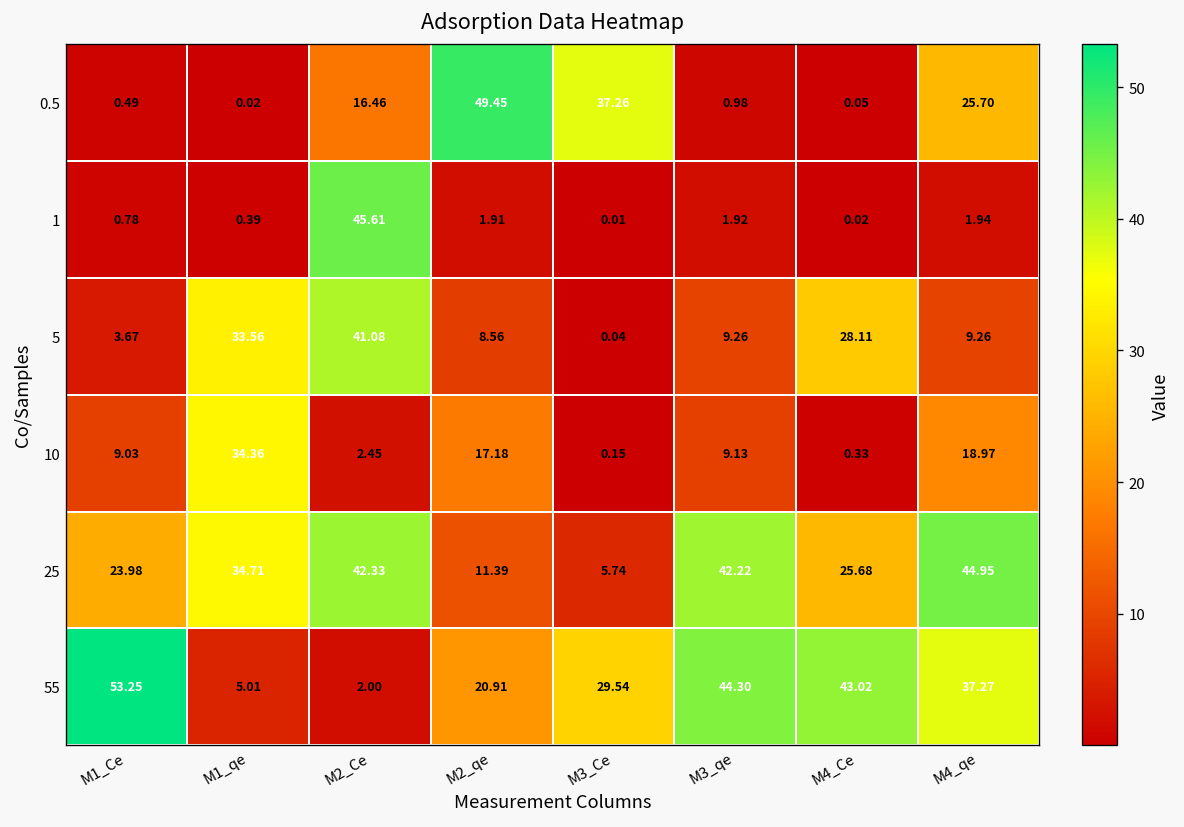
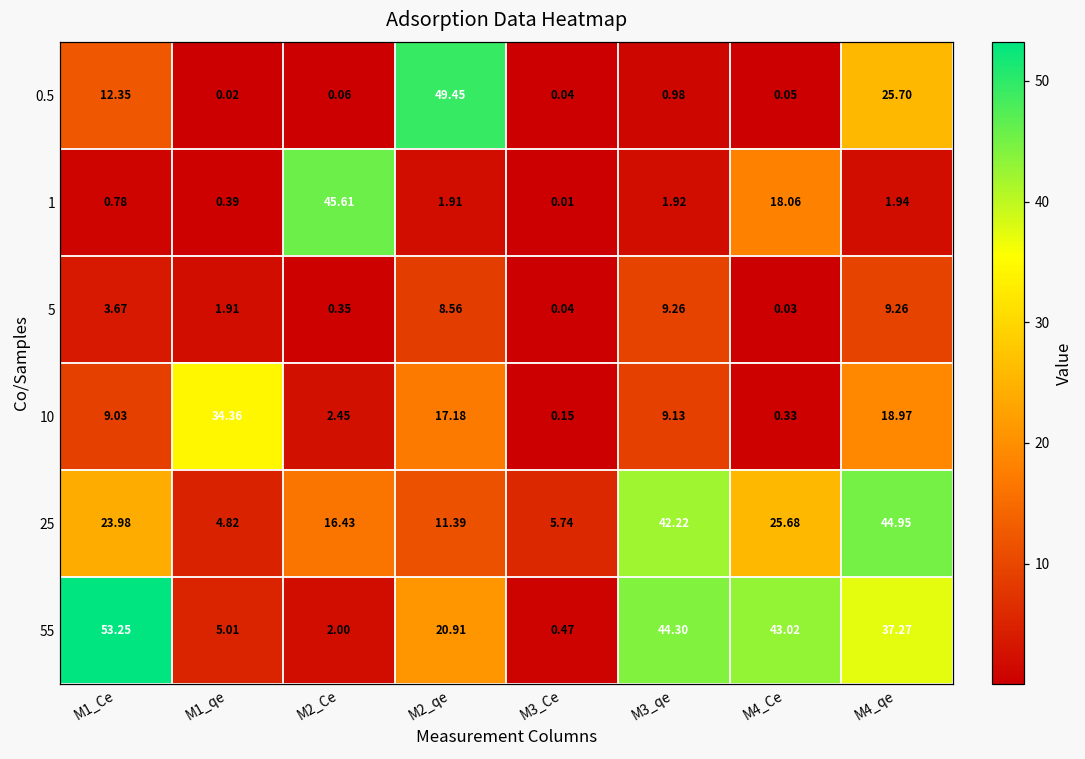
0.5, M1_Ce: 0.49 -> 12.35
0.5, M2_Ce: 16.46 -> 0.06
0.5, M3_Ce: 37.26 -> 0.04
1, M4_Ce: 0.02 -> 18.06
5, M1_qe: 33.56 -> 1.91
5, M2_Ce: 41.08 -> 0.35
5, M4_Ce: 28.11 -> 0.03
25, M1_qe: 34.71 -> 4.82
25, M2_Ce: 42.33 -> 16.43
55, M3_Ce: 29.54 -> 0.47
